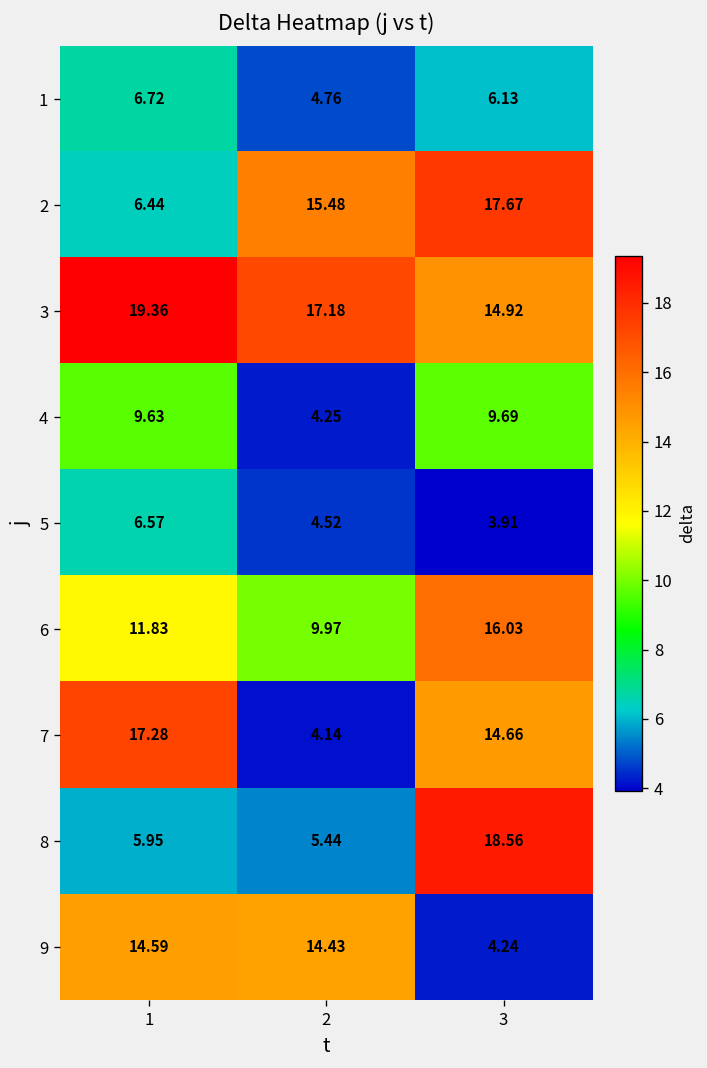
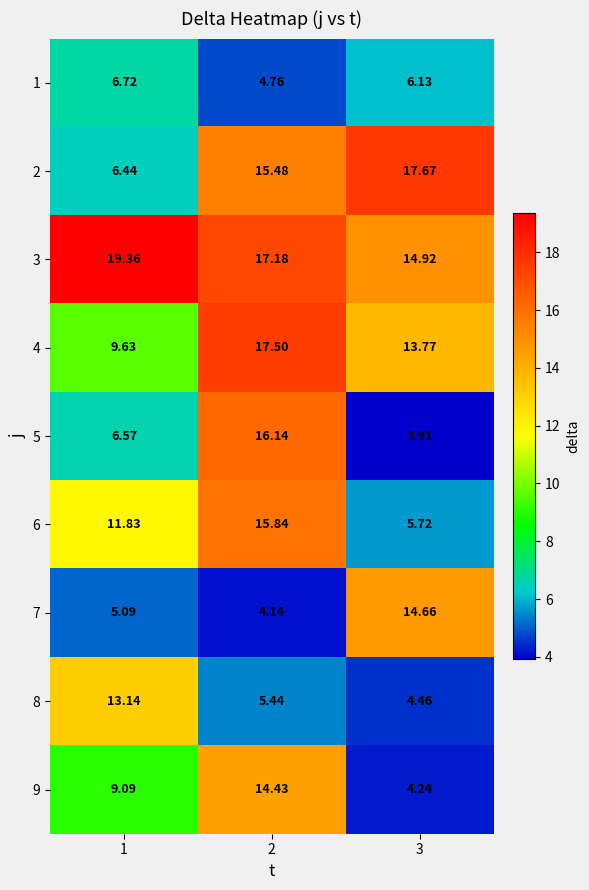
4, 2: 4.25 -> 17.50
4, 3: 9.69 -> 13.77
5, 2: 4.52 -> 16.14
6, 2: 9.97 -> 15.84
6, 3: 16.03 -> 5.72
7, 1: 17.28 -> 5.09
8, 1: 5.95 -> 13.14
8, 3: 18.56 -> 4.46
9, 1: 14.59 -> 9.09
